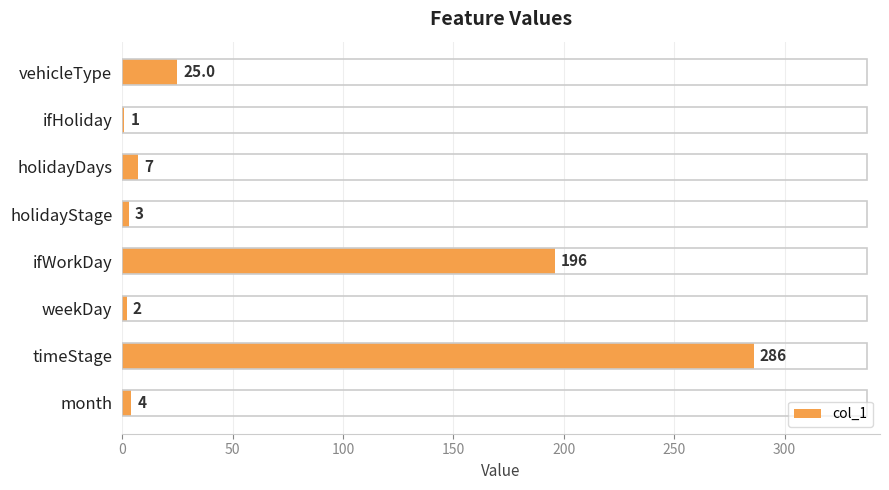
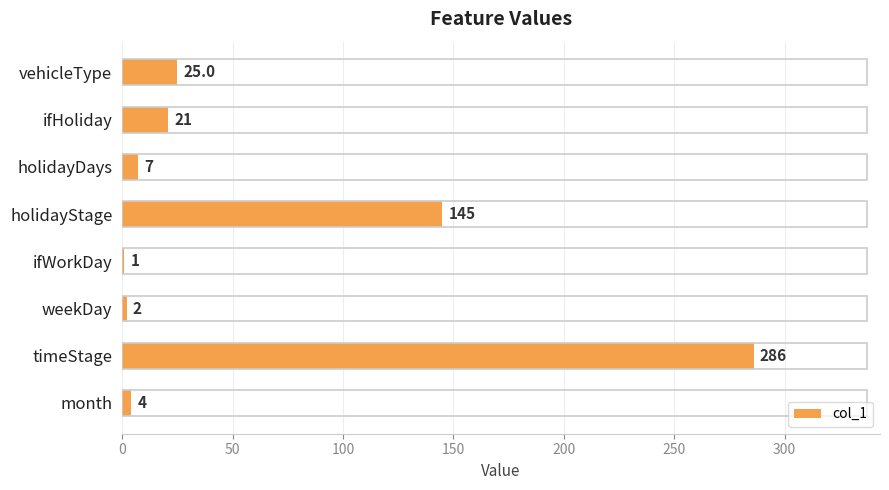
ifHoliday: 1 -> 21
holidayStage: 3 -> 145
ifWorkDay: 196 -> 1
